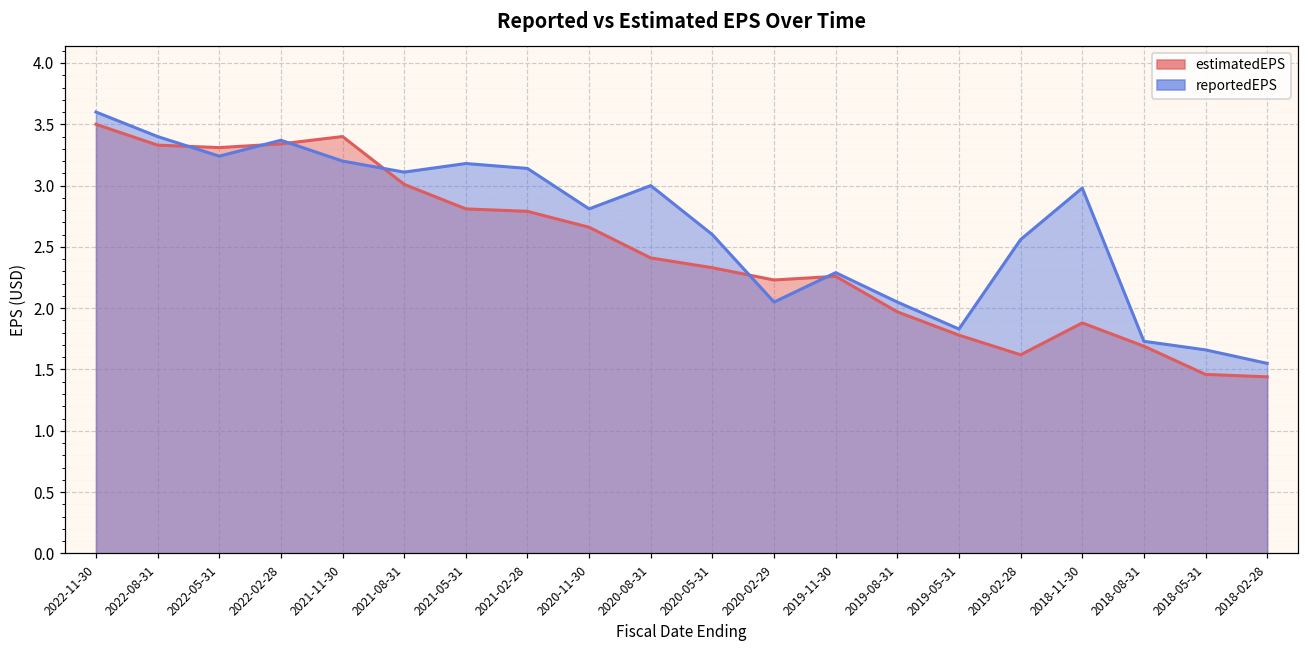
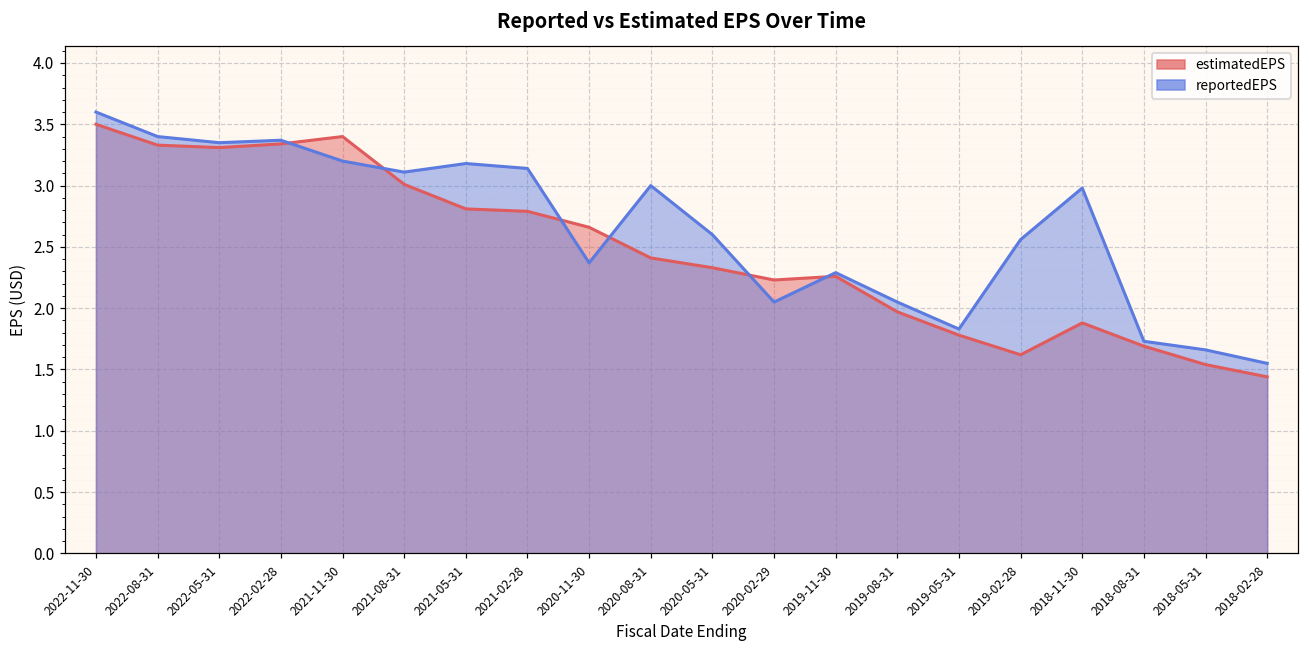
reportedEPS, 2022-05-31: 3.24 -> 3.35
reportedEPS, 2020-11-30: 2.81 -> 2.37
estimatedEPS, 2018-05-31: 1.46 -> 1.54
